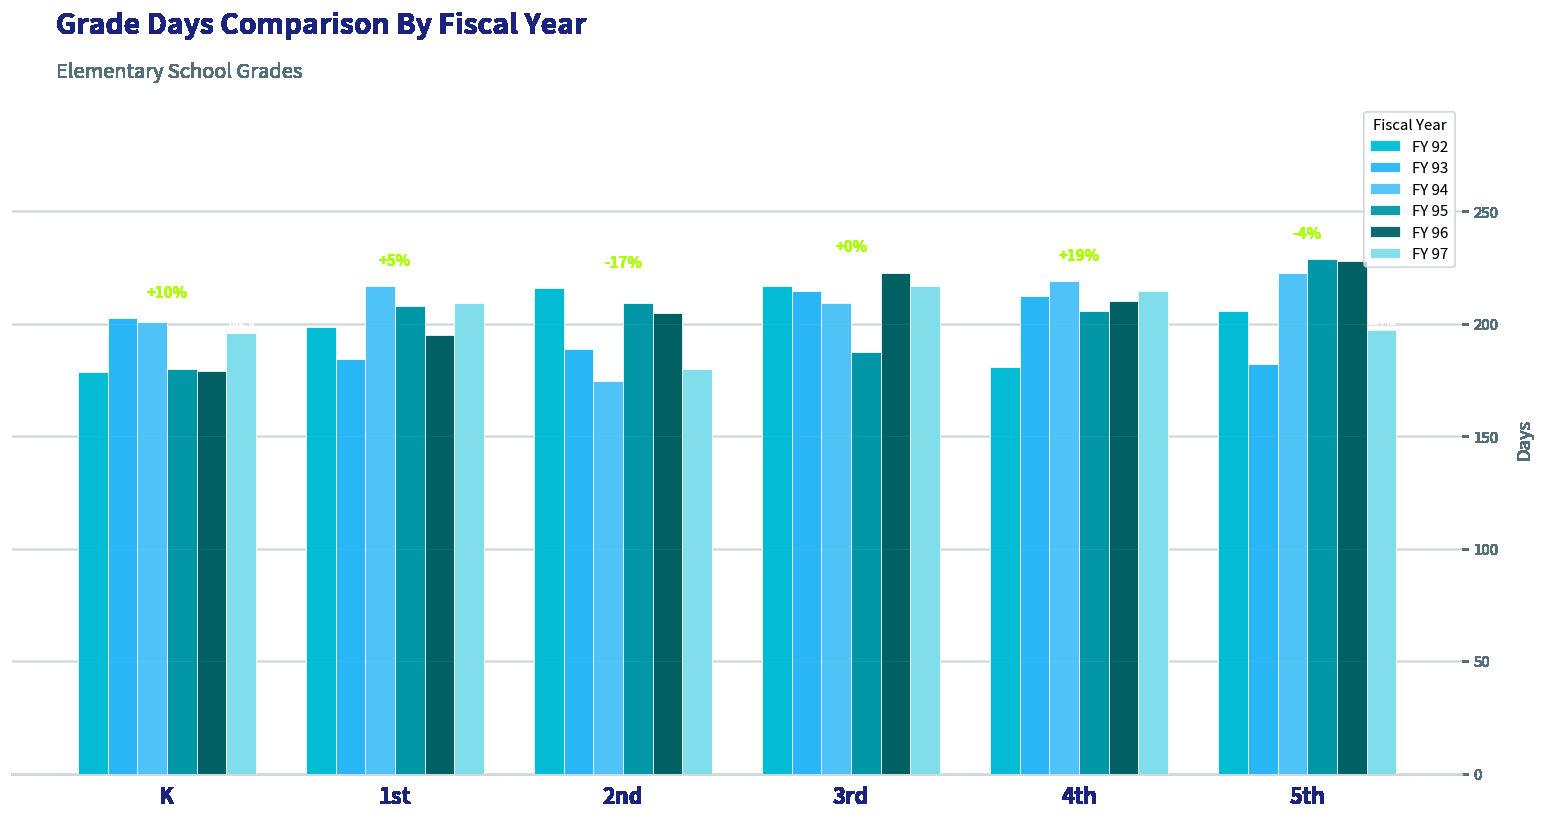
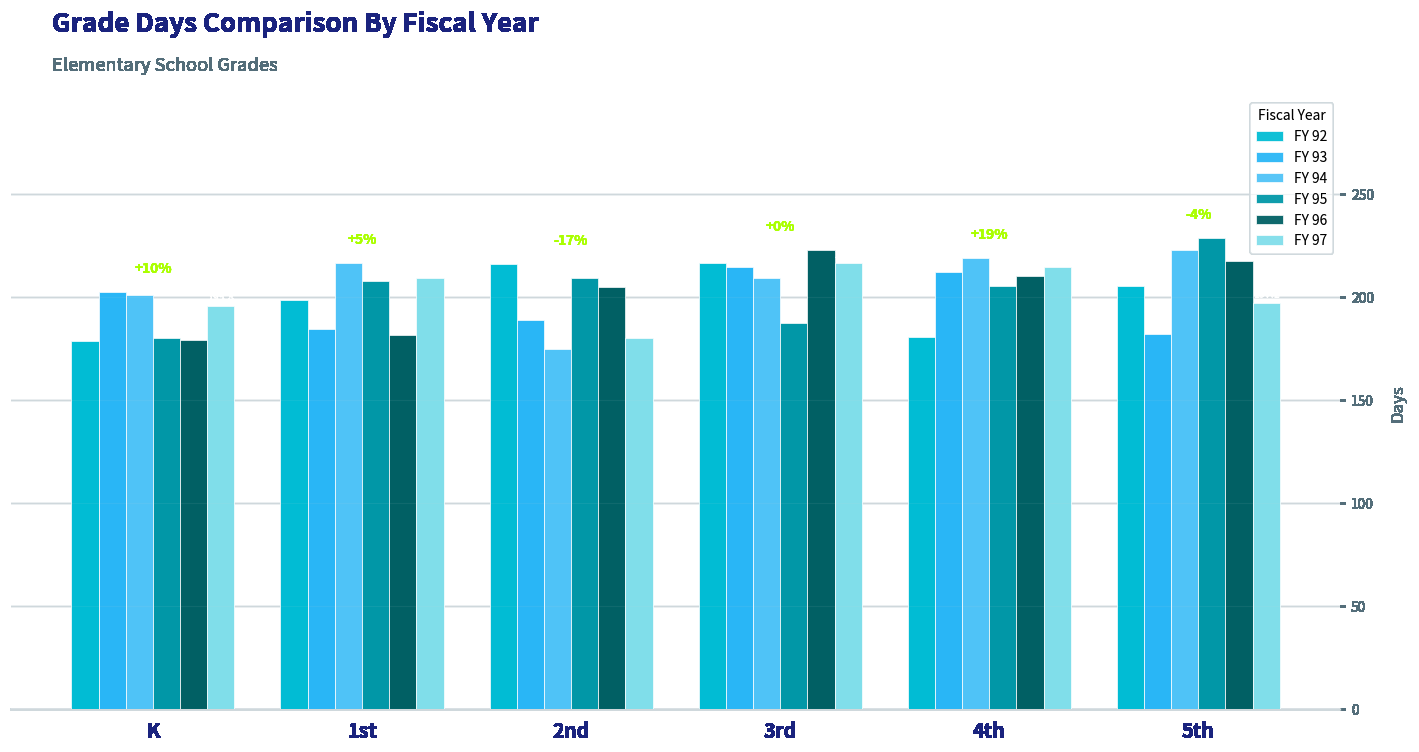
FY 96, 1st: 195 -> 182
FY 96, 5th: 228 -> 217
